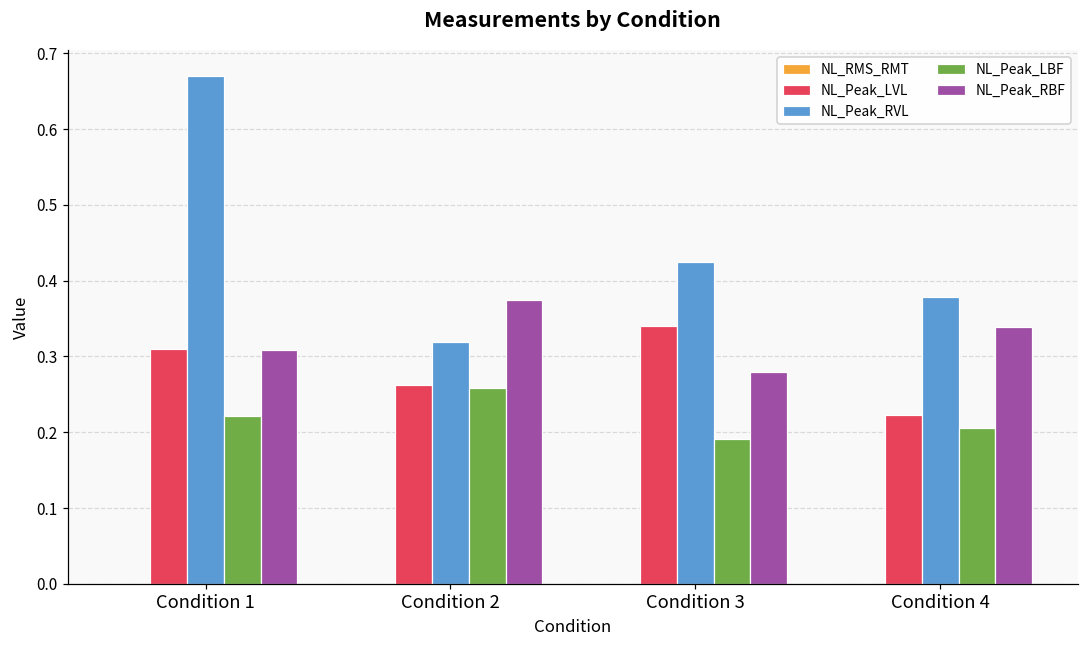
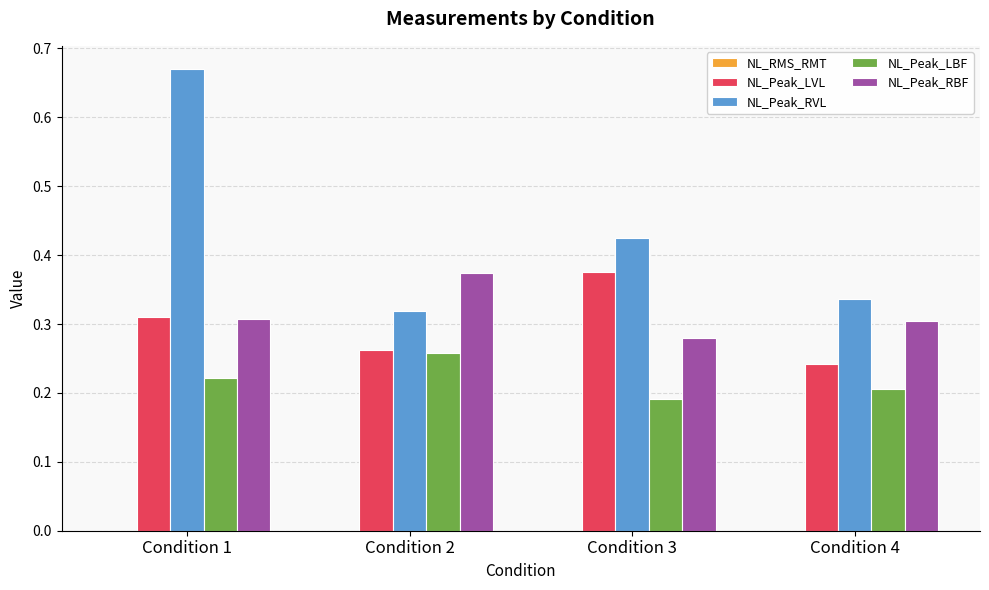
NL_Peak_LVL, Condition 3: 0.34 -> 0.38
NL_Peak_LVL, Condition 4: 0.22 -> 0.24
NL_Peak_RVL, Condition 4: 0.38 -> 0.34
NL_Peak_RBF, Condition 4: 0.34 -> 0.31
